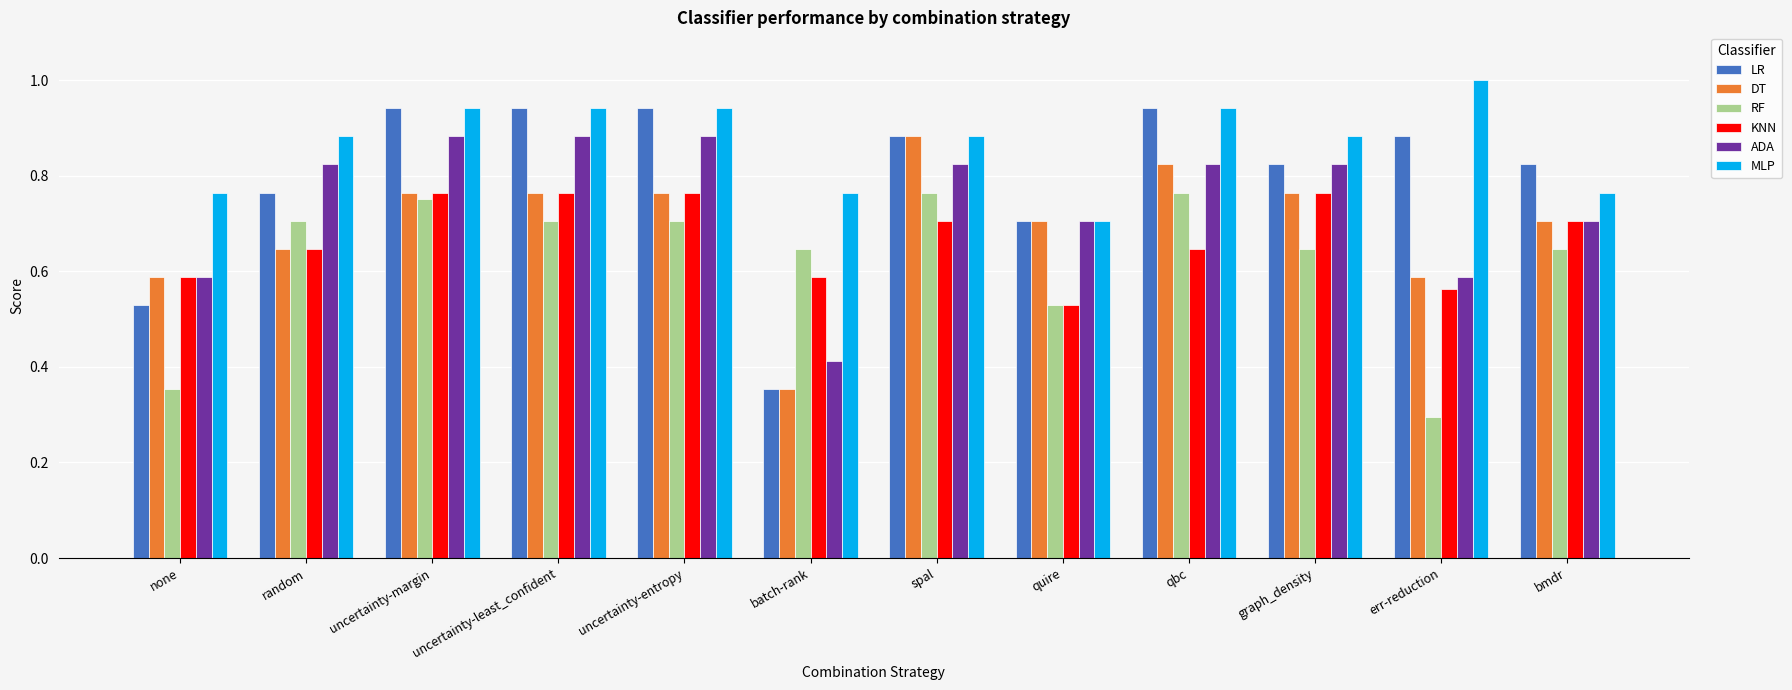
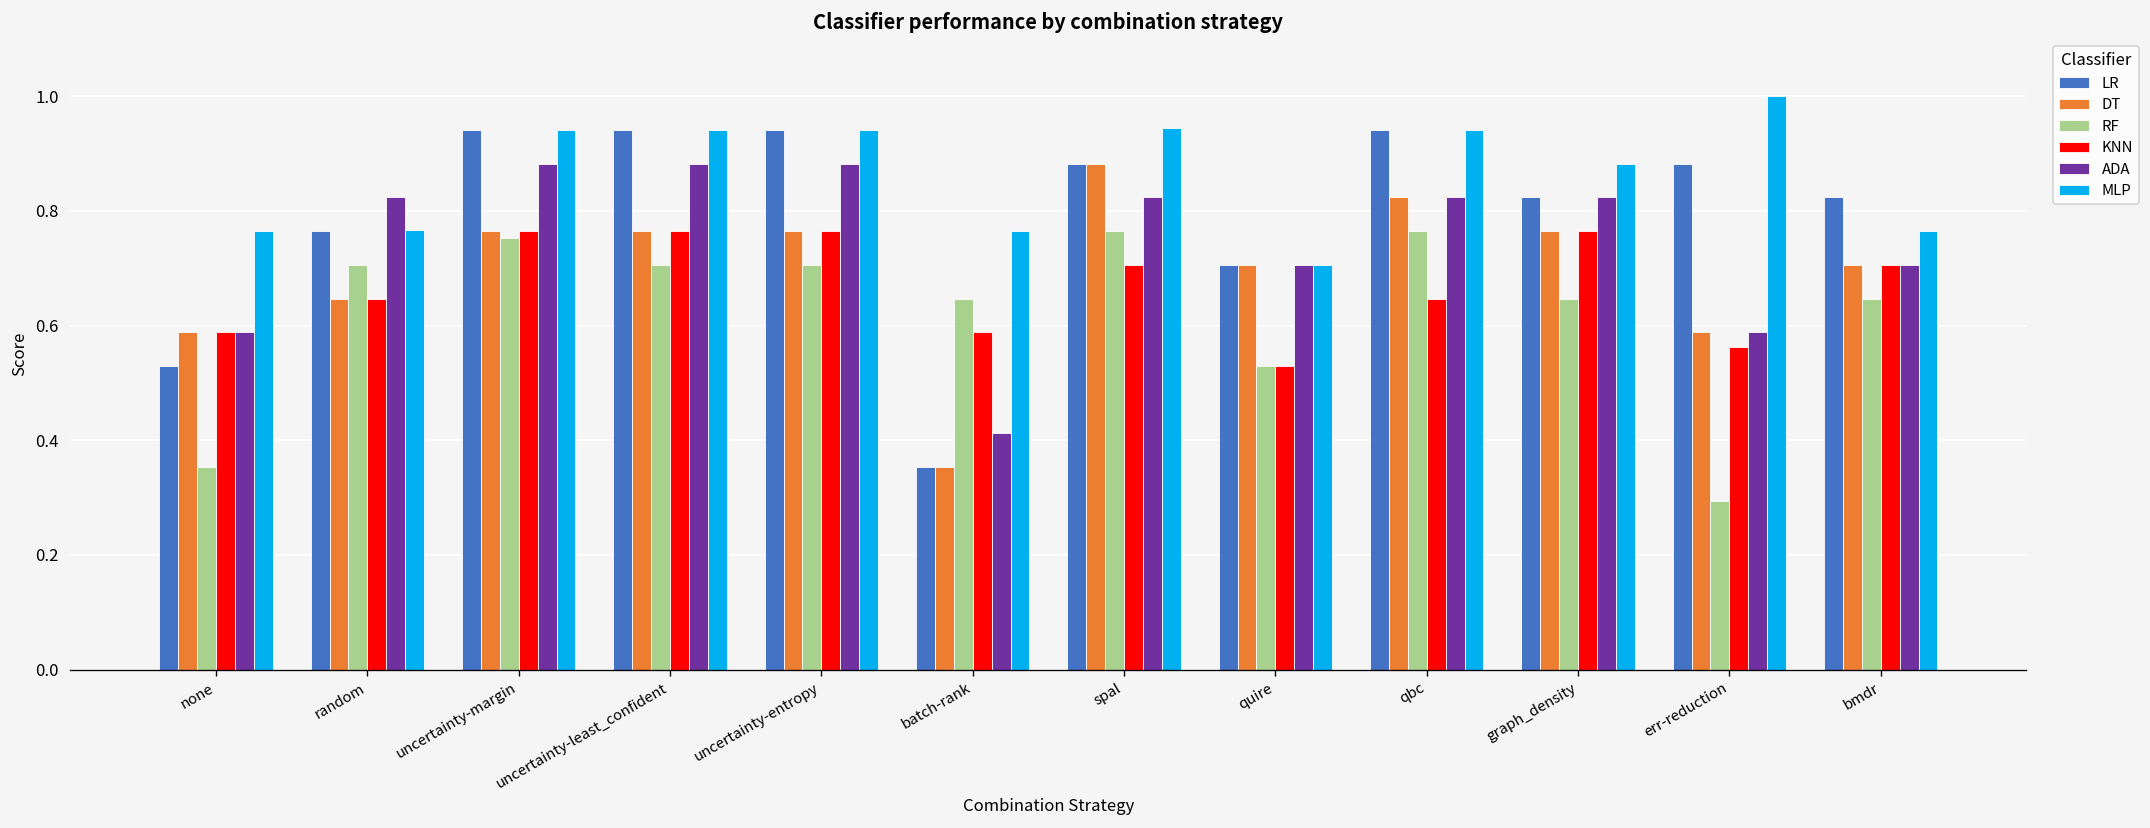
MLP, random: 0.88 -> 0.77
MLP, spal: 0.88 -> 0.94
